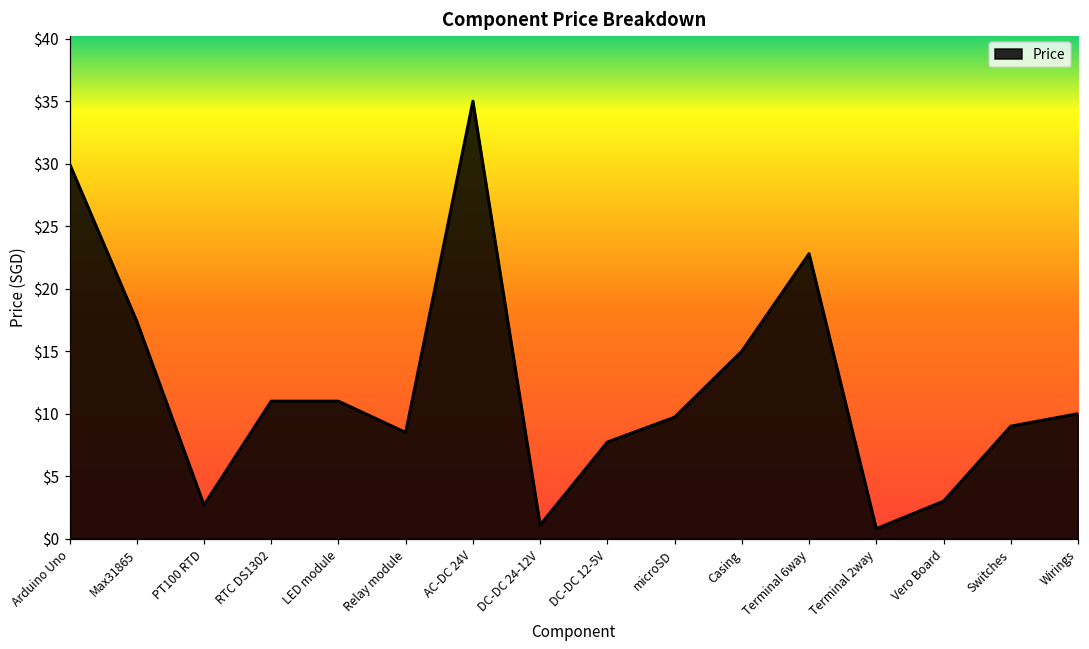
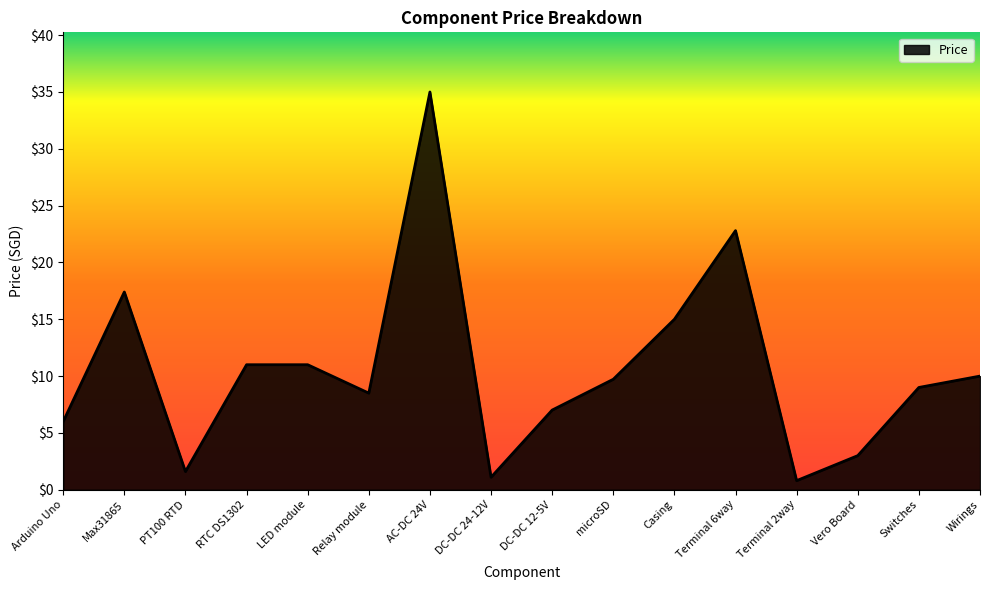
Arduino Uno: $30 -> $6
PT100 RTD: $2.7 -> $1.6
DC-DC 12-5V: $7.7 -> $7.0
